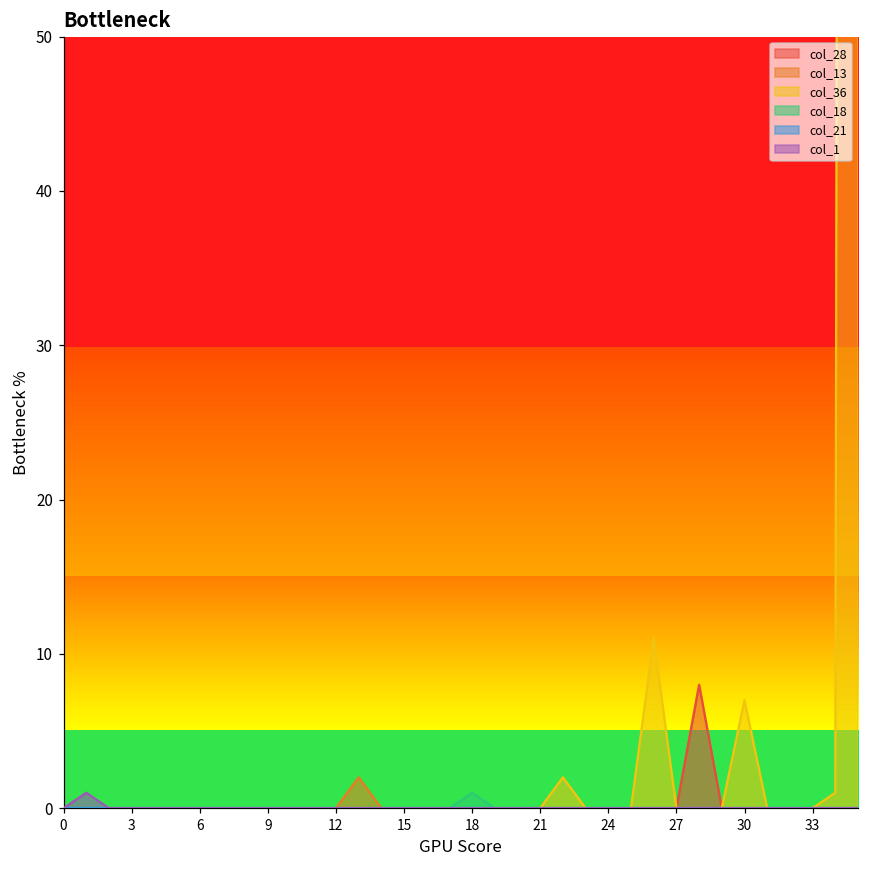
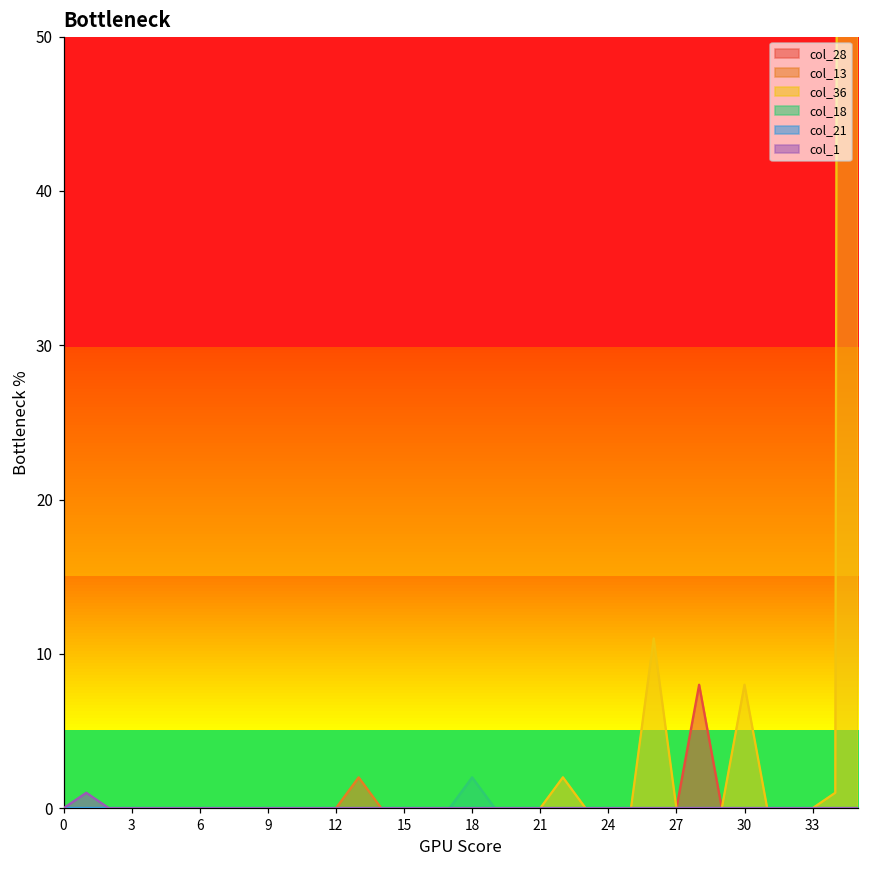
col_18, 18: 1 -> 2
col_36, 30: 7 -> 8
